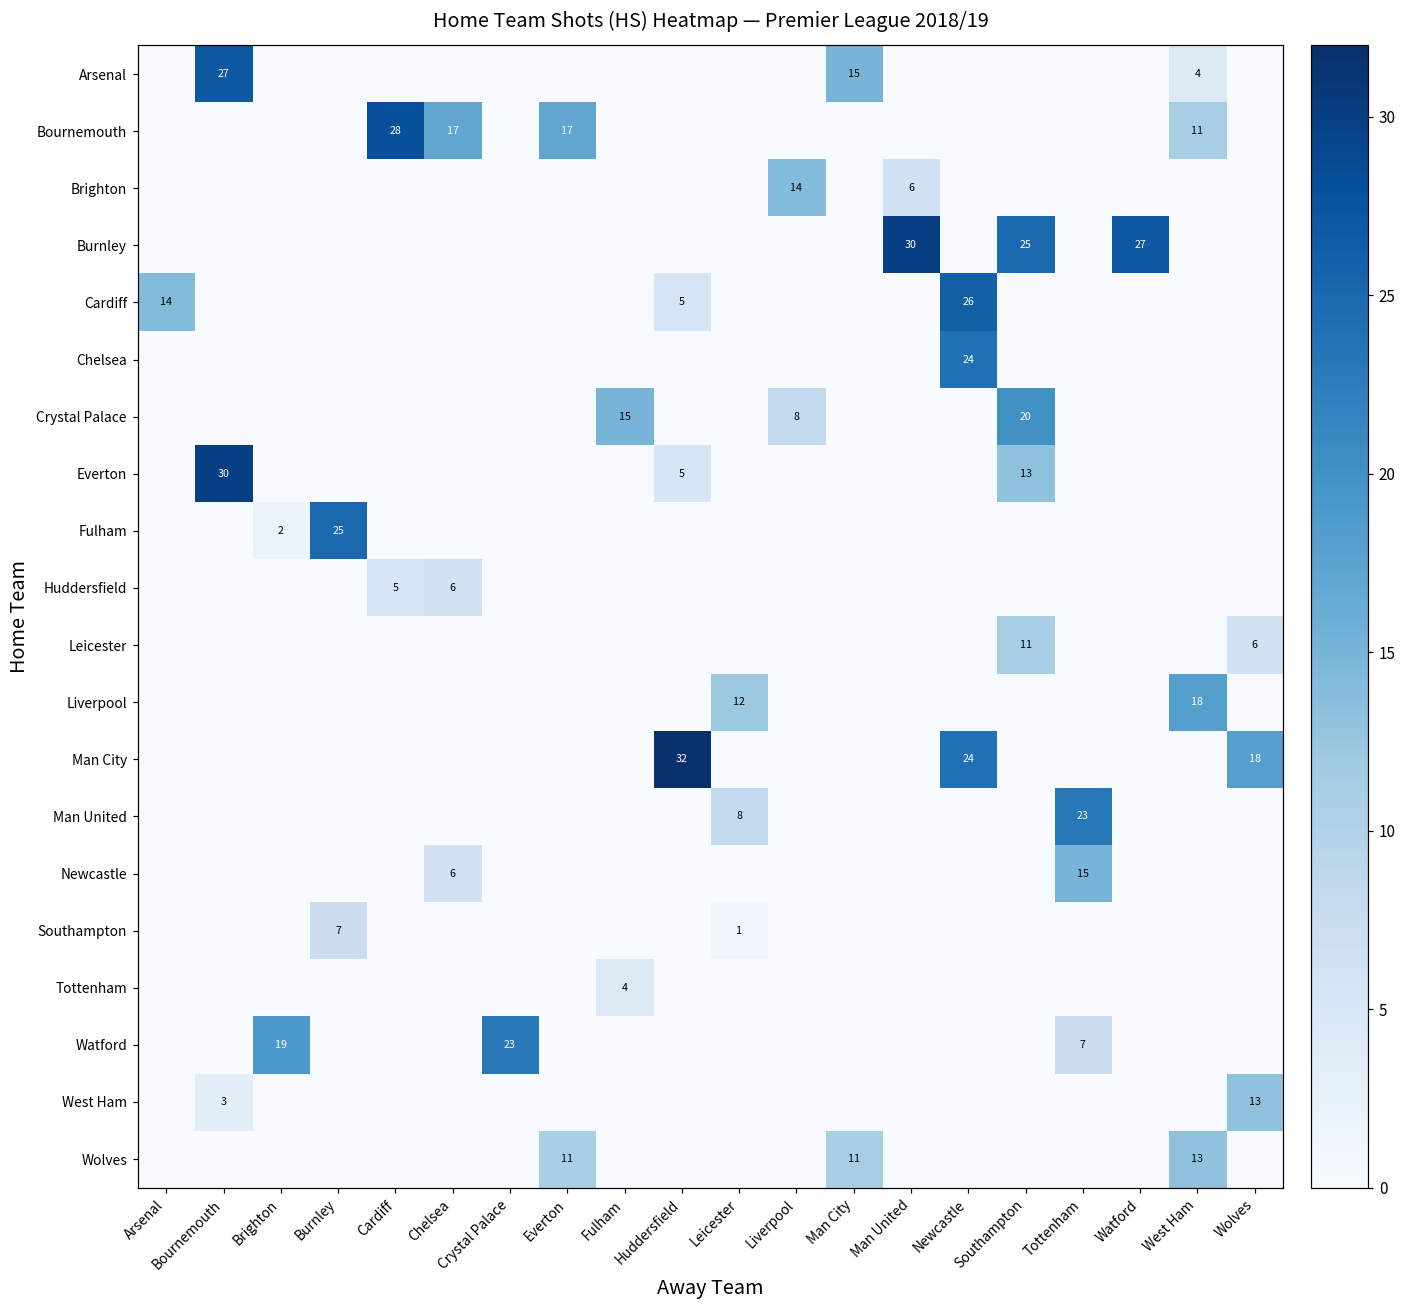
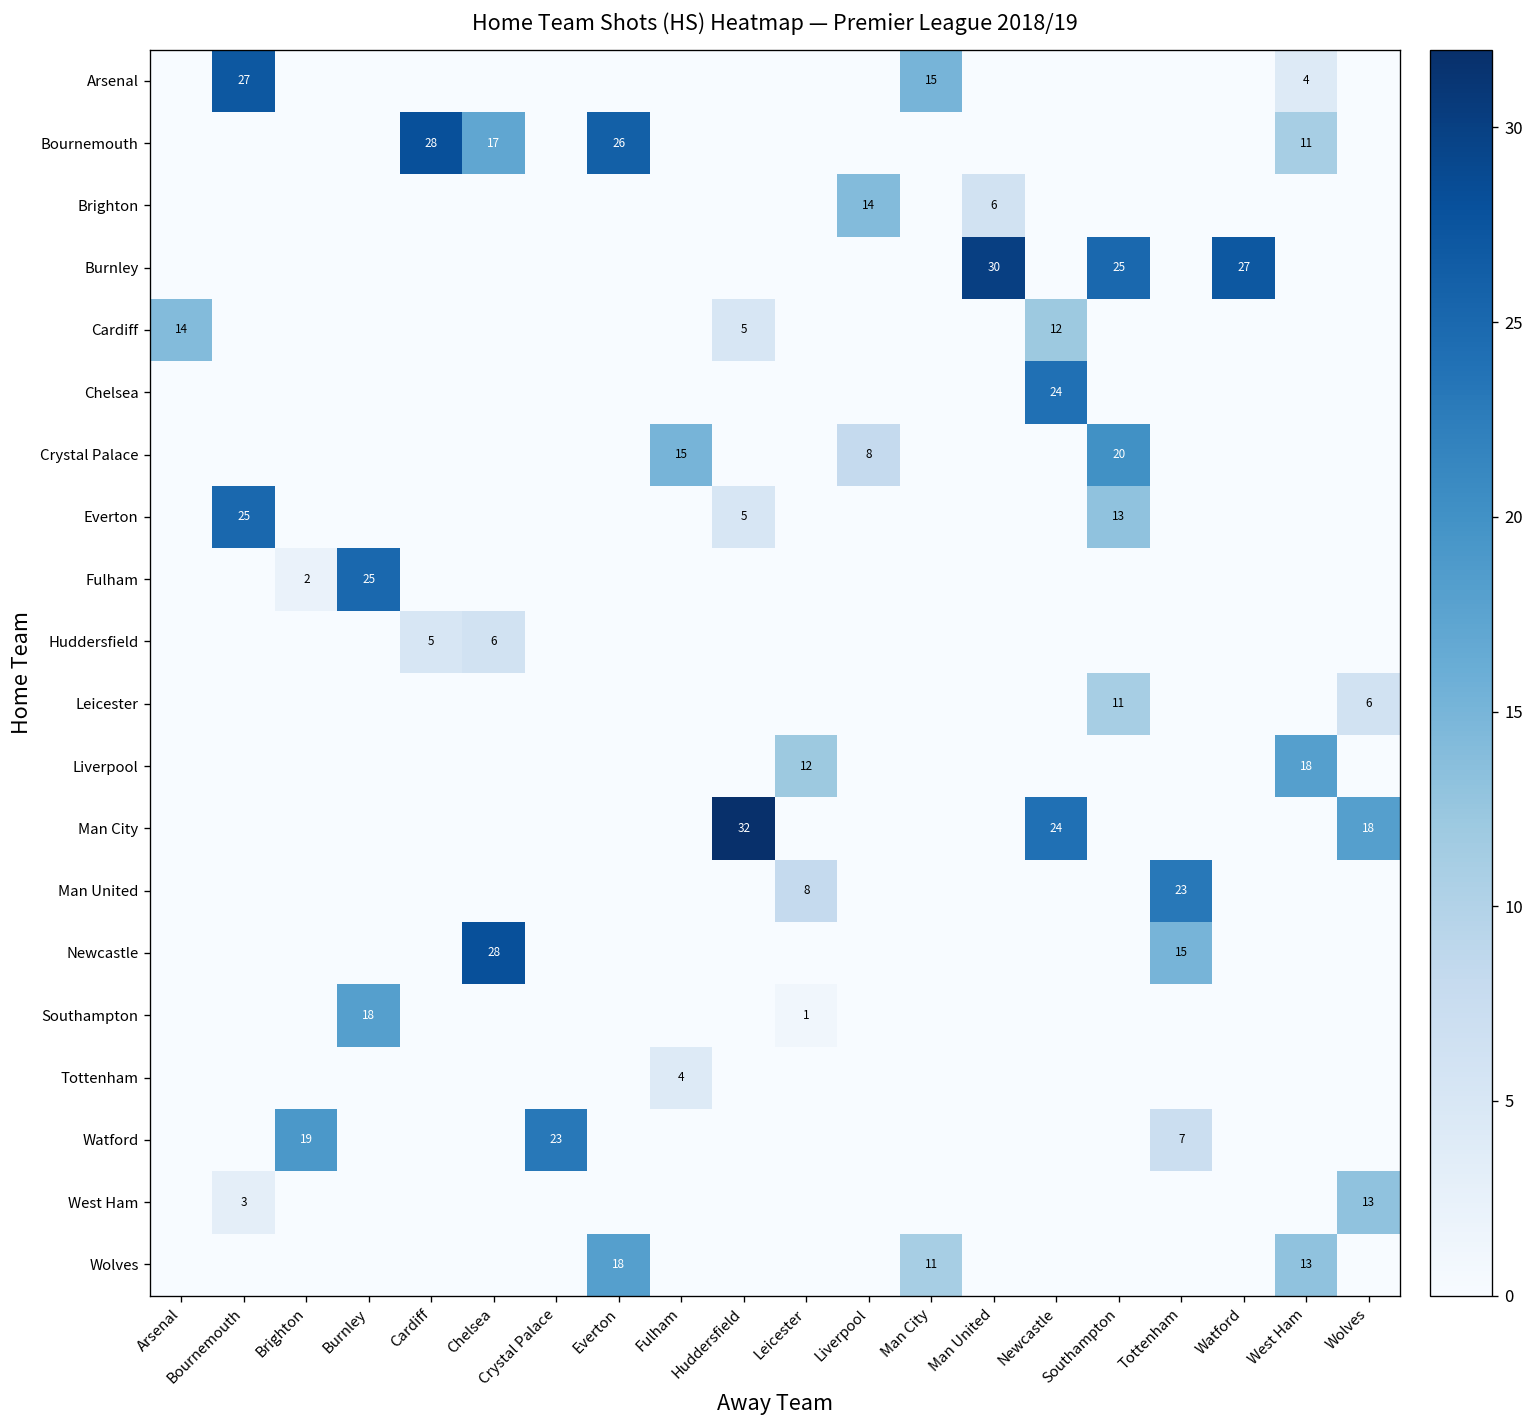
Bournemouth, Everton: 17 -> 26
Cardiff, Newcastle: 26 -> 12
Everton, Bournemouth: 30 -> 25
Newcastle, Chelsea: 6 -> 28
Southampton, Burnley: 7 -> 18
Wolves, Everton: 11 -> 18
